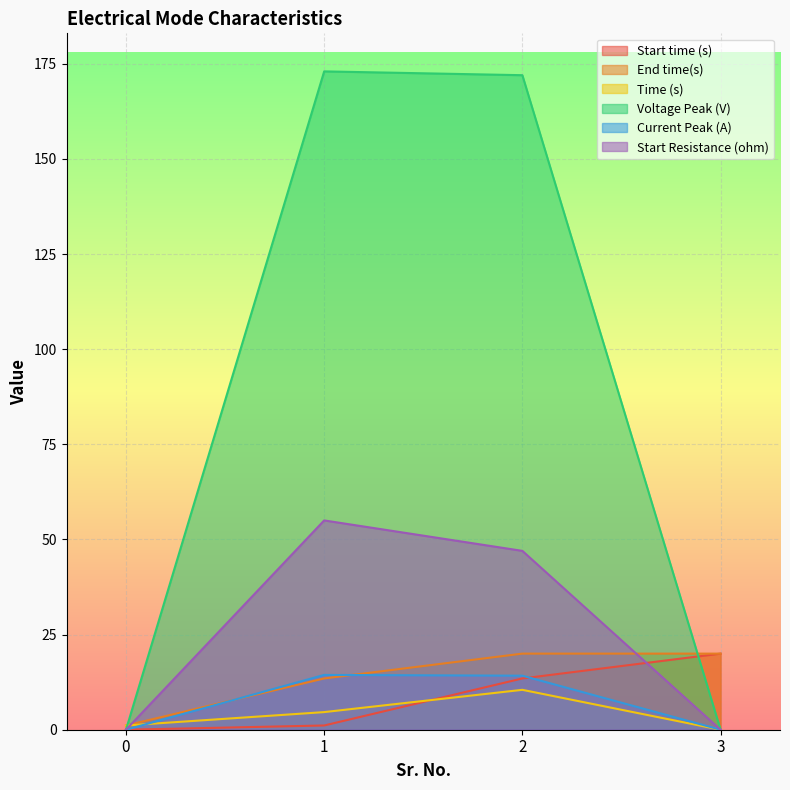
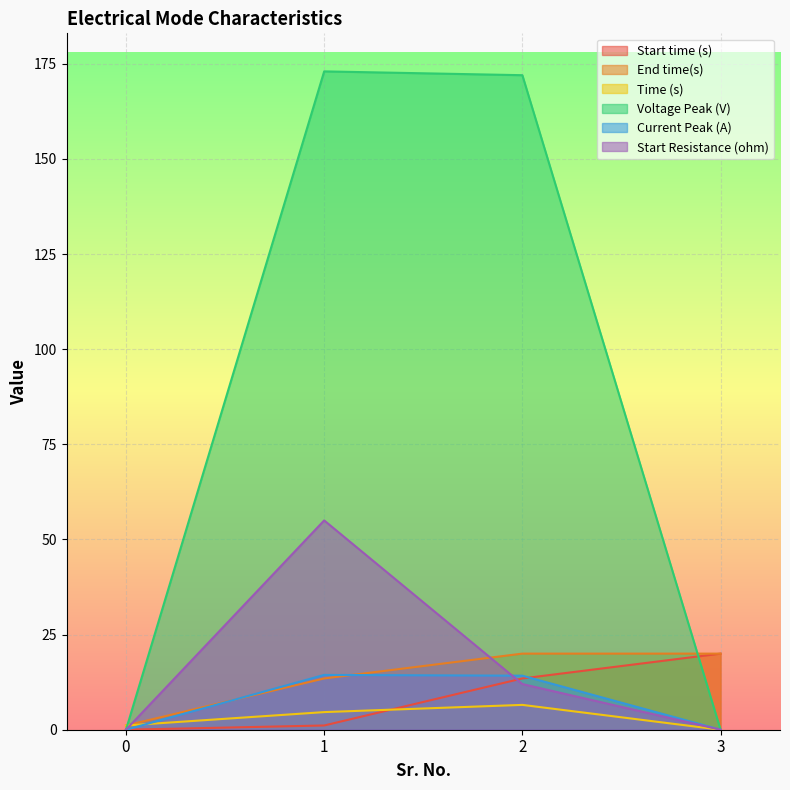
Time (s), 2: 10 -> 7
Start Resistance (ohm), 2: 47 -> 12
